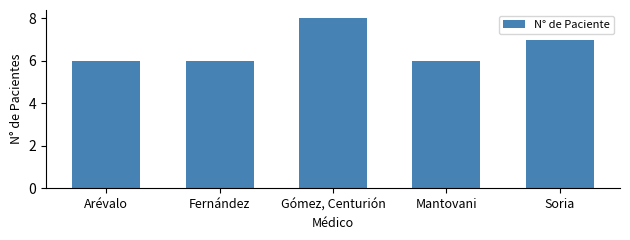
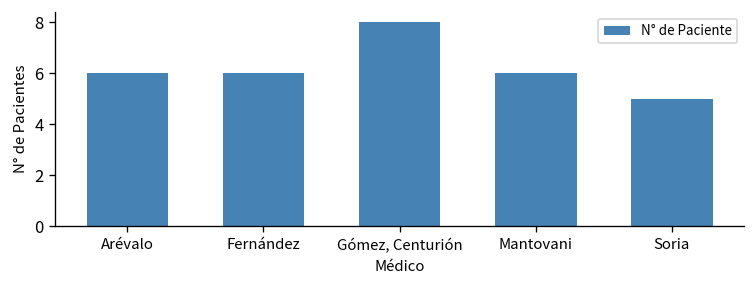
Soria: 7 -> 5
